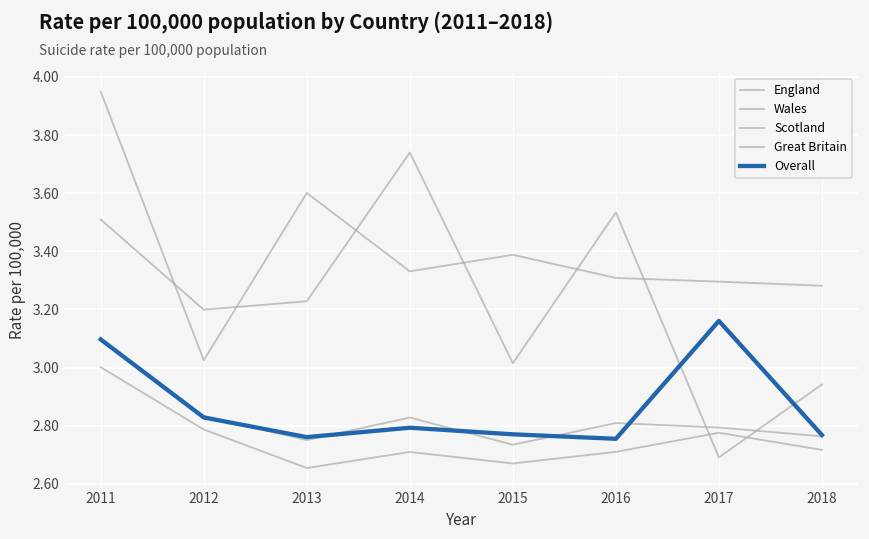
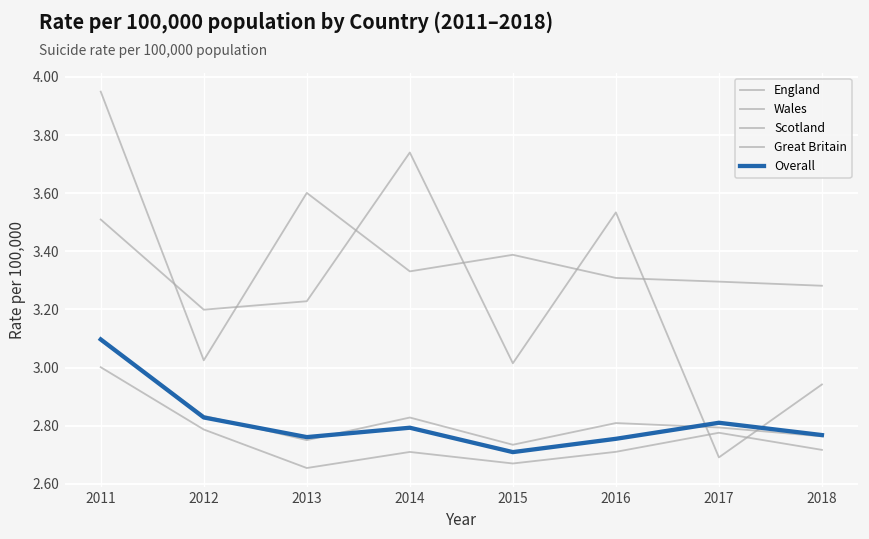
Overall, 2015: 2.77 -> 2.71
Overall, 2017: 3.16 -> 2.81
